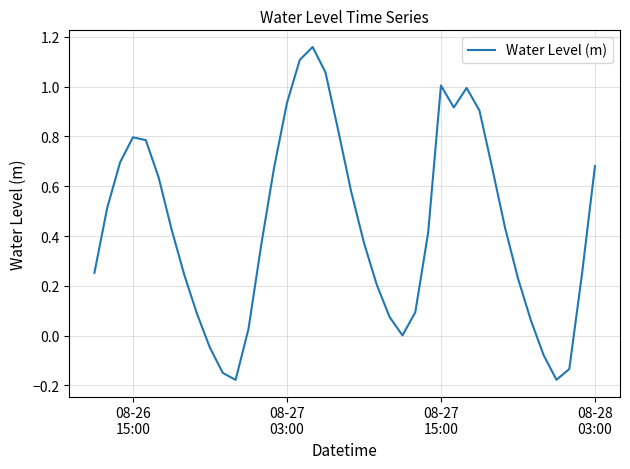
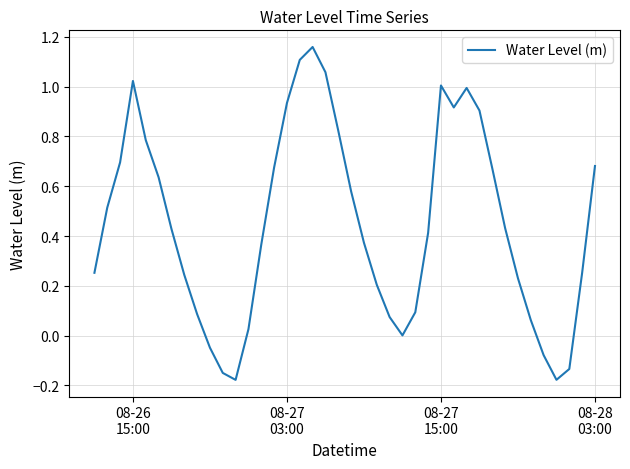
08-26 15:00: 0.80 -> 1.02
